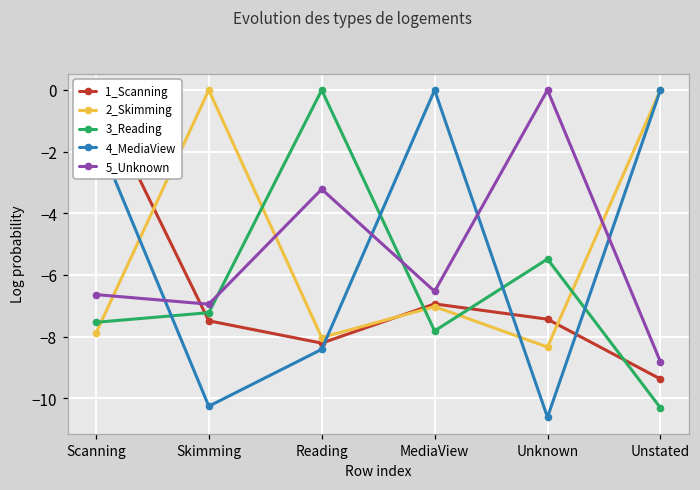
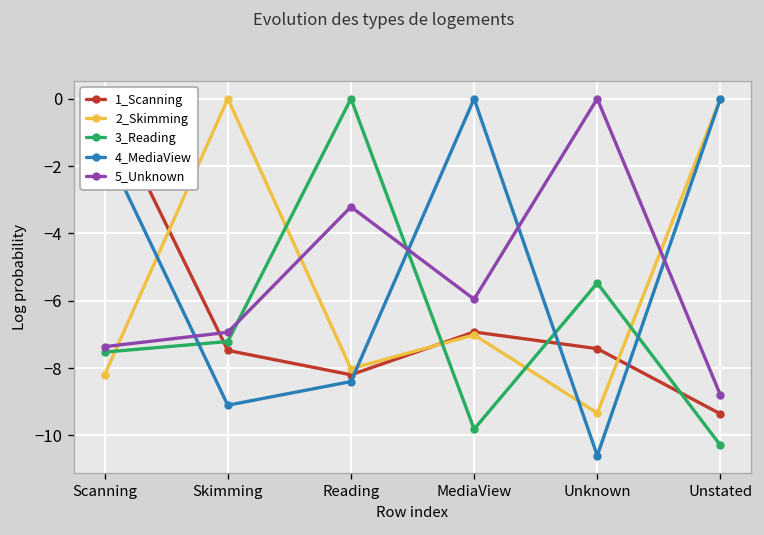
2_Skimming, Scanning: -7.9 -> -8.2
5_Unknown, Scanning: -6.6 -> -7.4
4_MediaView, Skimming: -10.2 -> -9.1
3_Reading, MediaView: -7.8 -> -9.8
5_Unknown, MediaView: -6.5 -> -6.0
2_Skimming, Unknown: -8.3 -> -9.3
